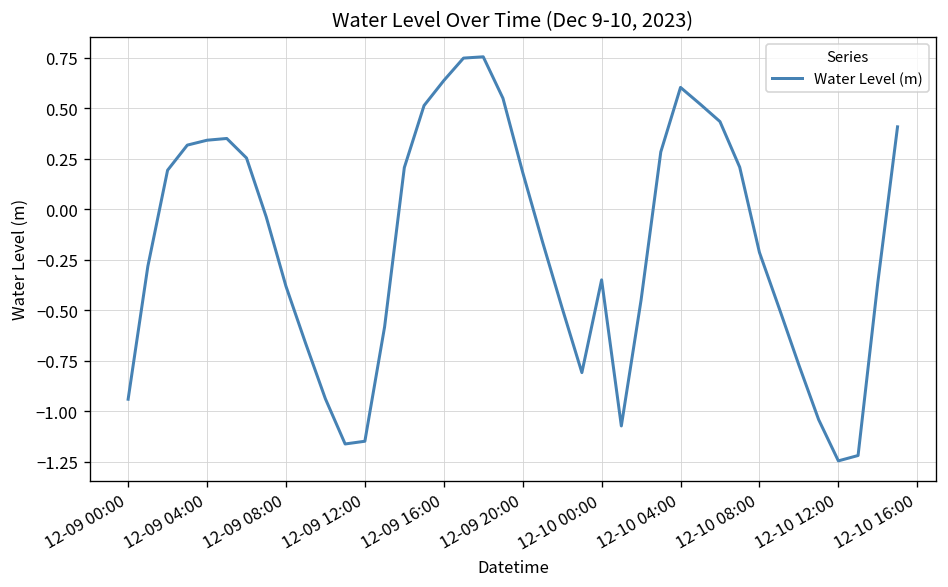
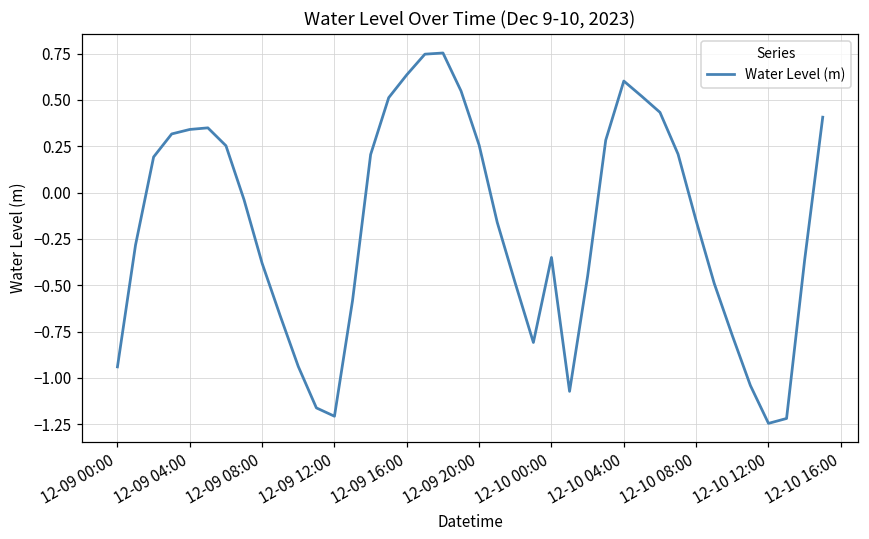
12-09 12:00: -1.15 -> -1.21
12-09 20:00: 0.18 -> 0.26
12-10 08:00: -0.21 -> -0.15
